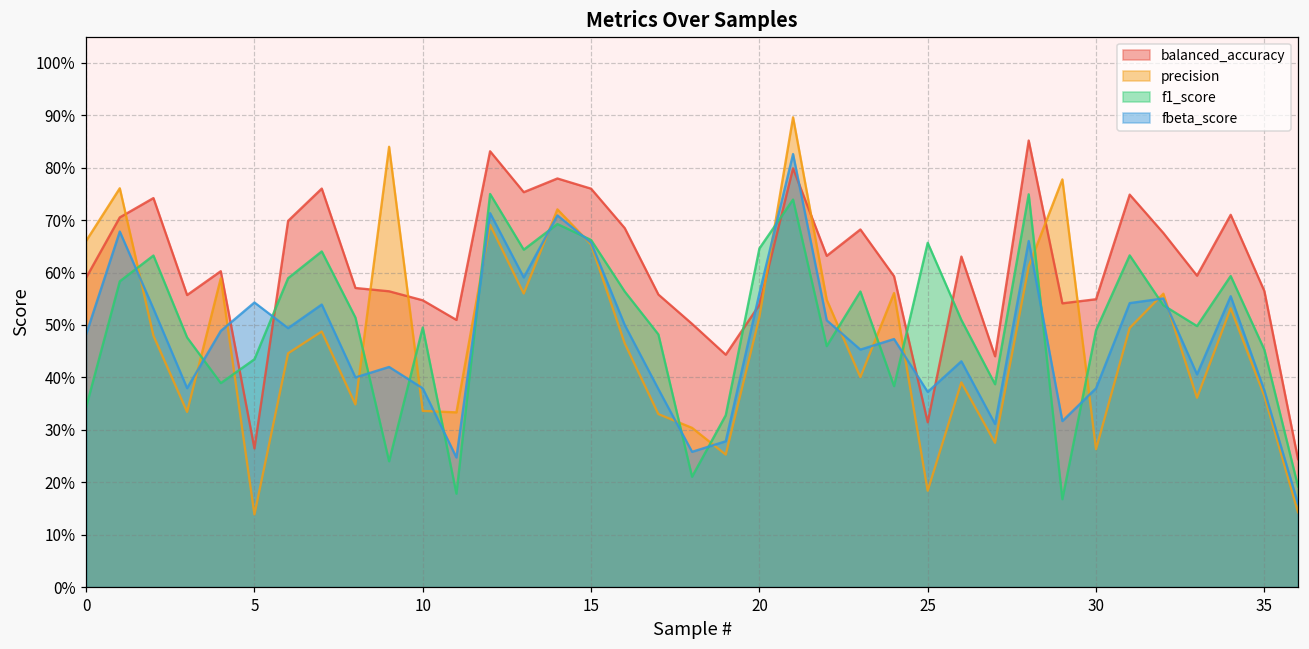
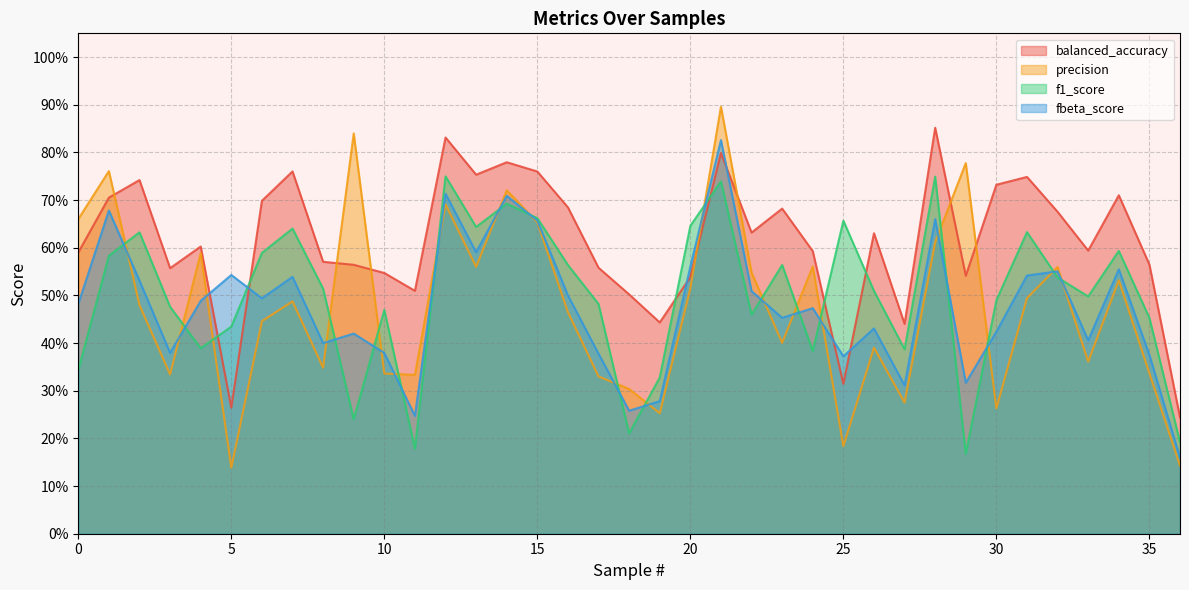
f1_score, 10: 50% -> 47%
balanced_accuracy, 30: 55% -> 73%
fbeta_score, 30: 38% -> 42%
precision, 35: 36% -> 34%
